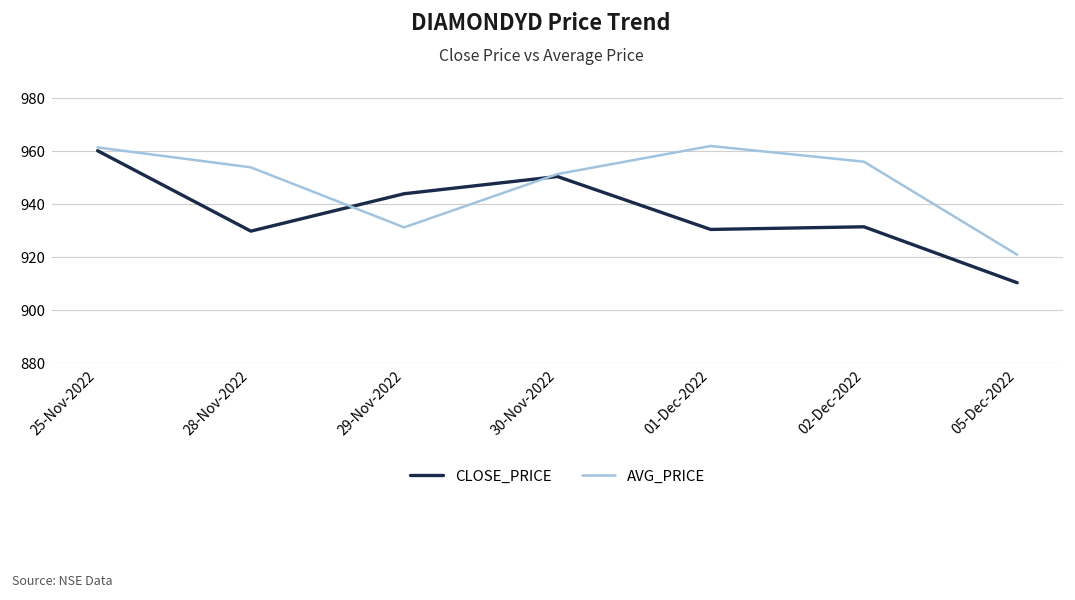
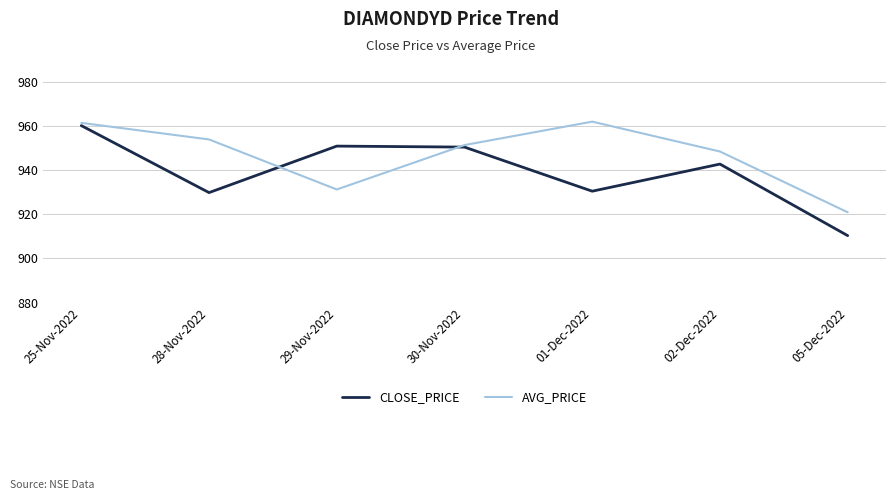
CLOSE_PRICE, 29-Nov-2022: 944 -> 951
CLOSE_PRICE, 02-Dec-2022: 932 -> 943
AVG_PRICE, 02-Dec-2022: 956 -> 949
